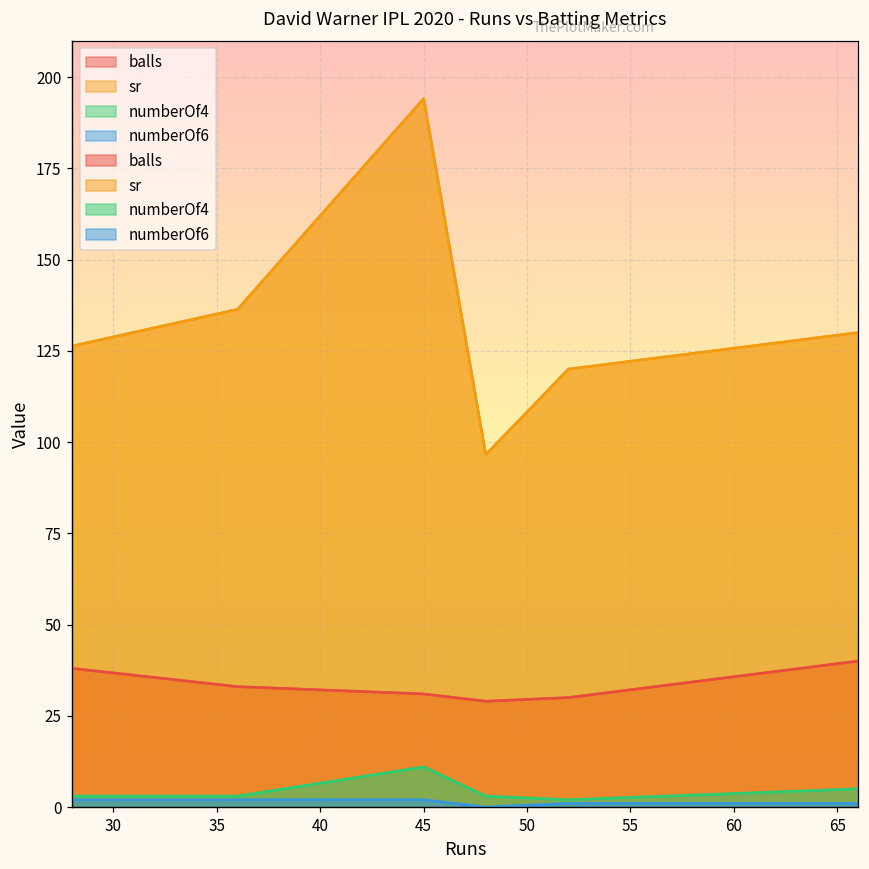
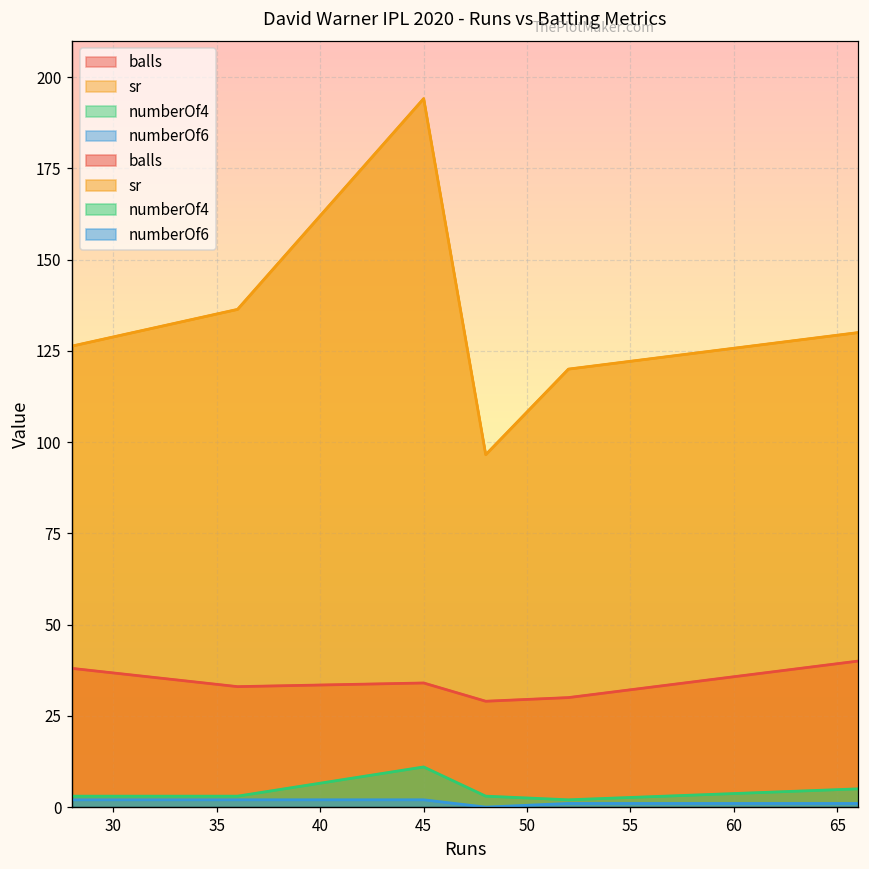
balls, 45: 31 -> 34
